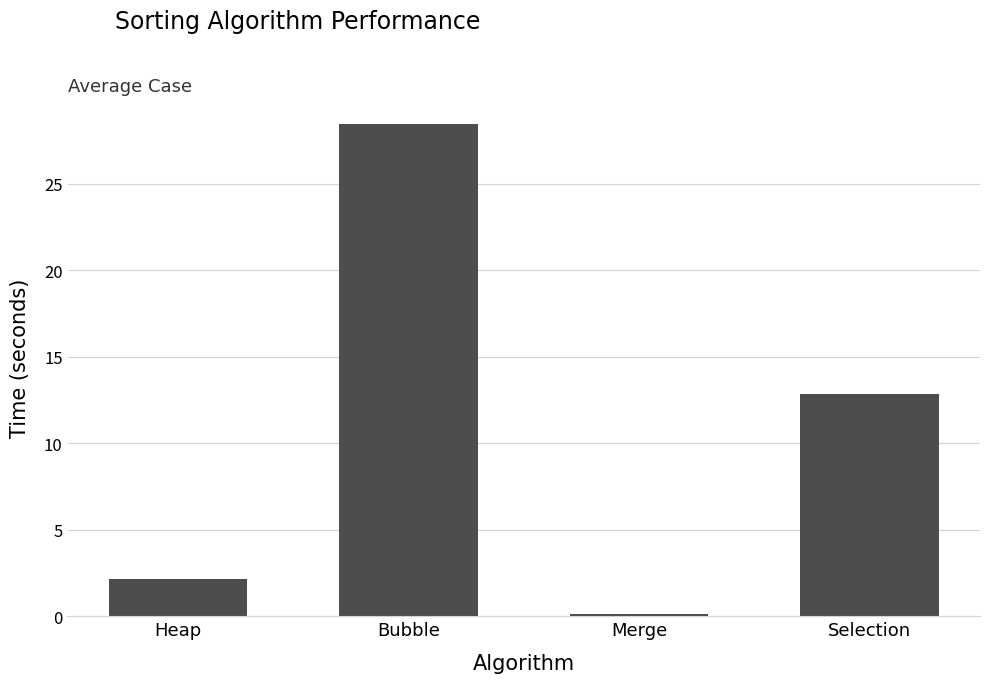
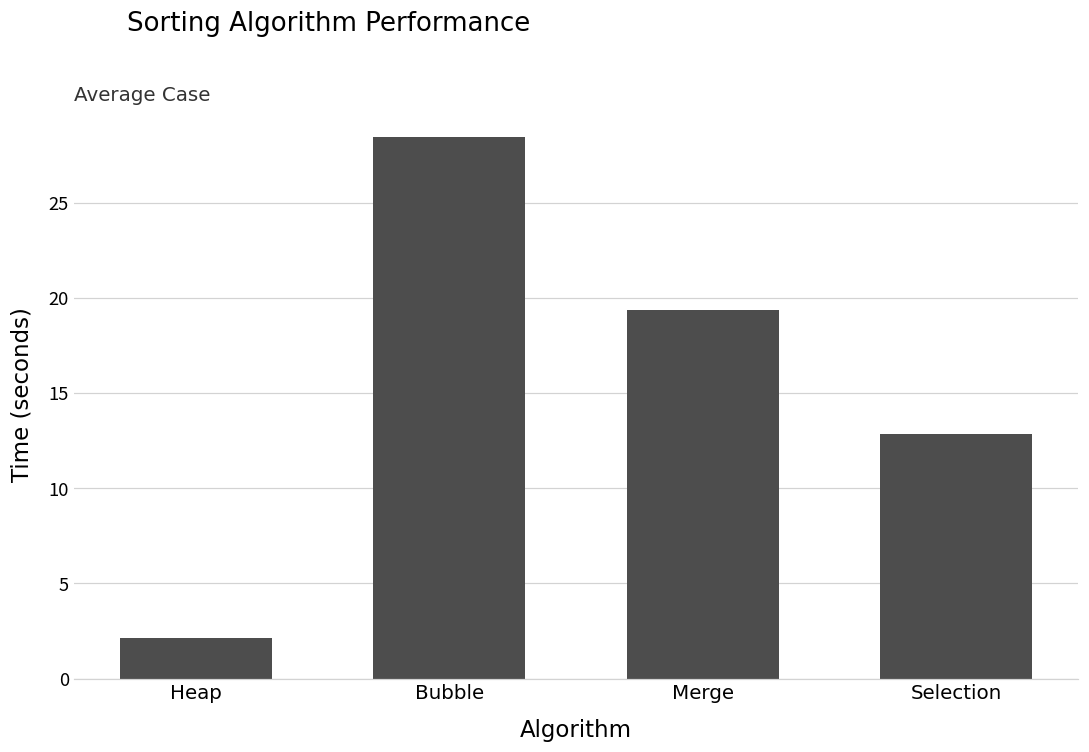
Merge: 0.1 -> 19.4
